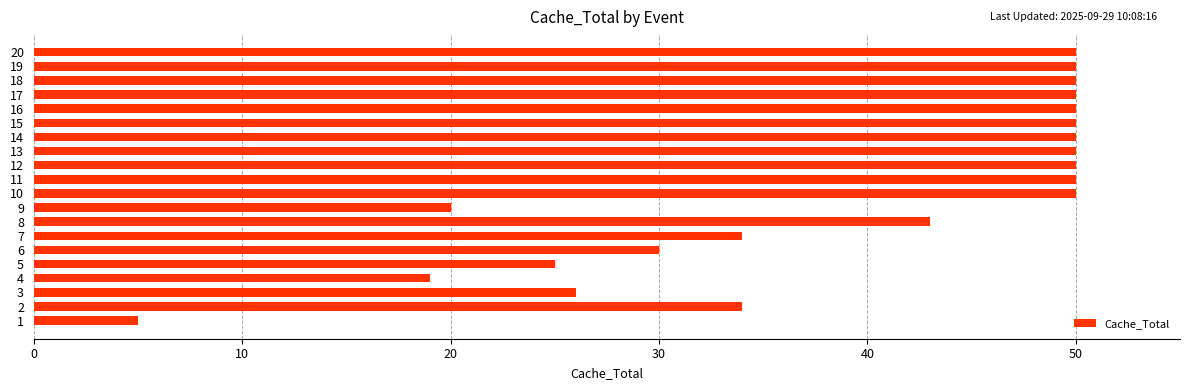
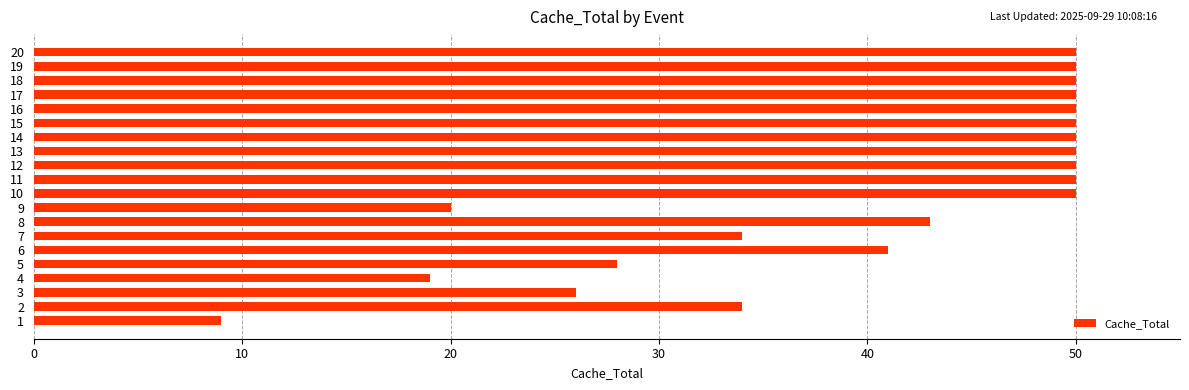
6: 30 -> 41
5: 25 -> 28
1: 5 -> 9
